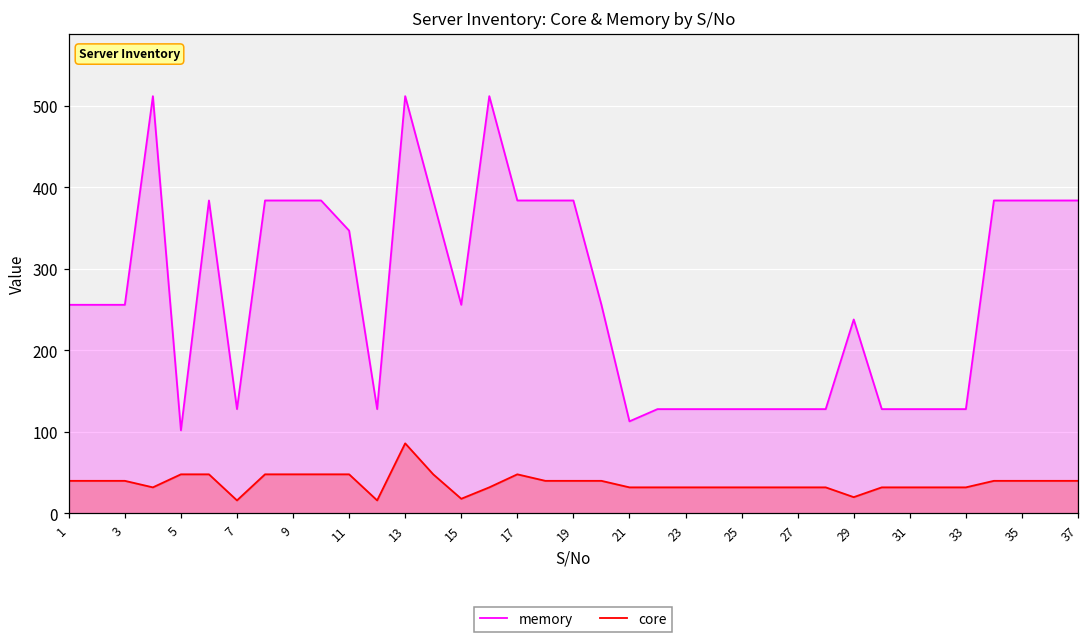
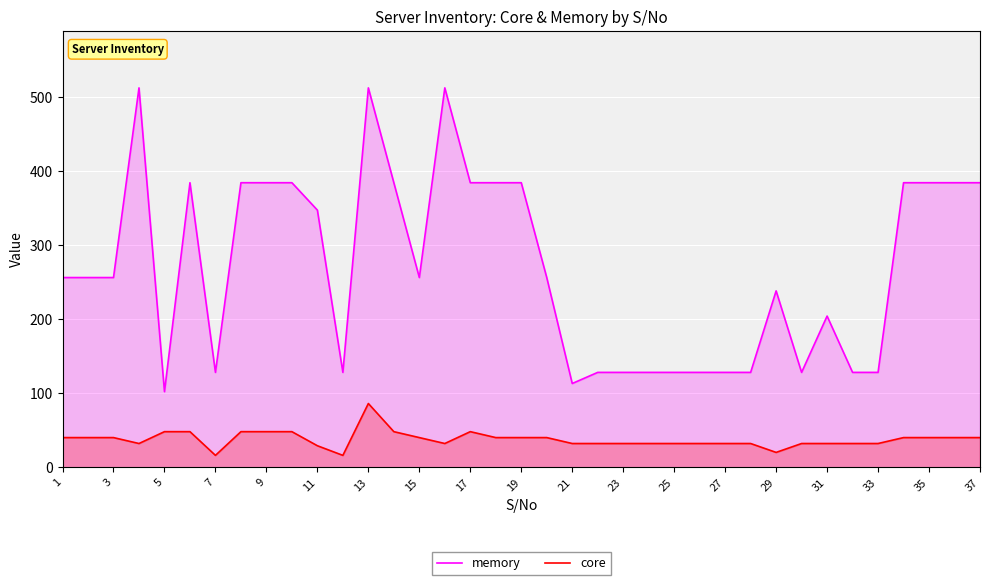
core, 11: 50 -> 30
core, 15: 20 -> 40
memory, 31: 130 -> 200
